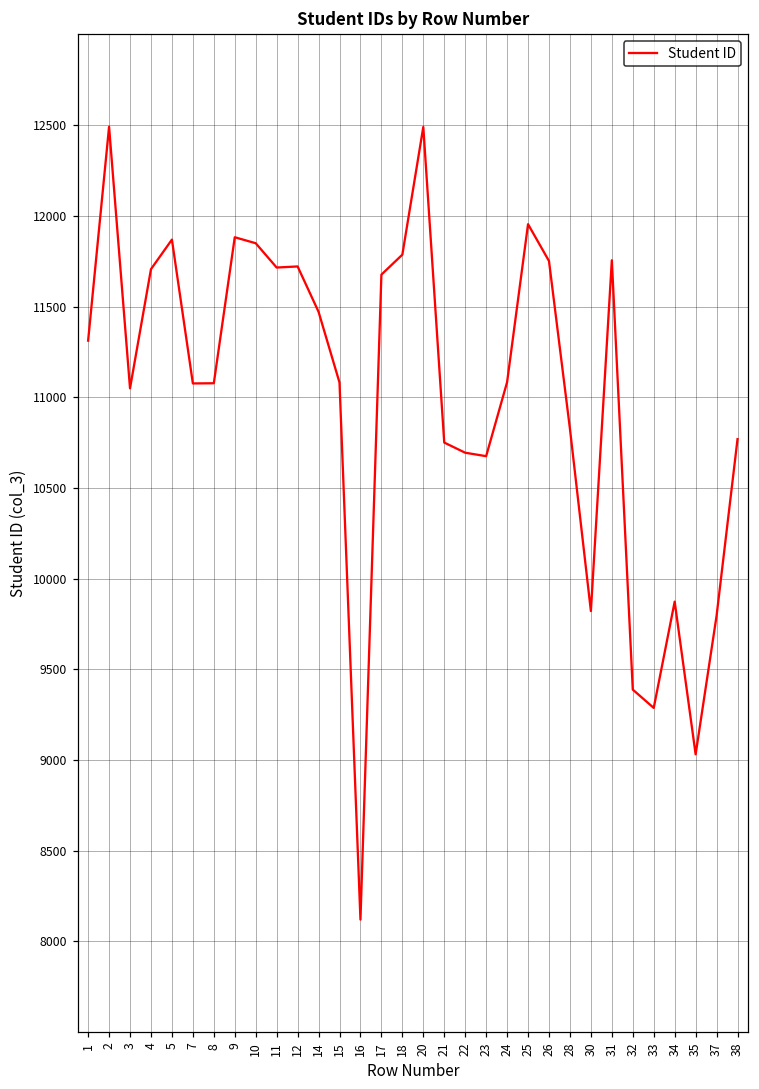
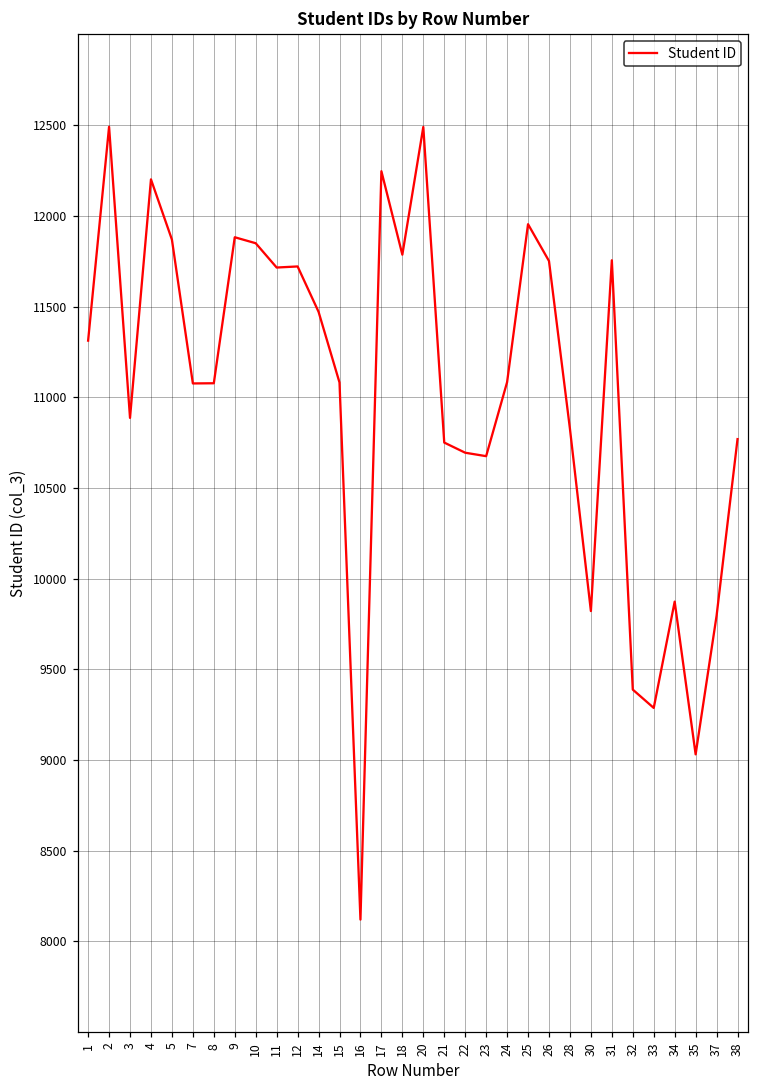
3: 11050 -> 10890
4: 11710 -> 12200
17: 11680 -> 12250
